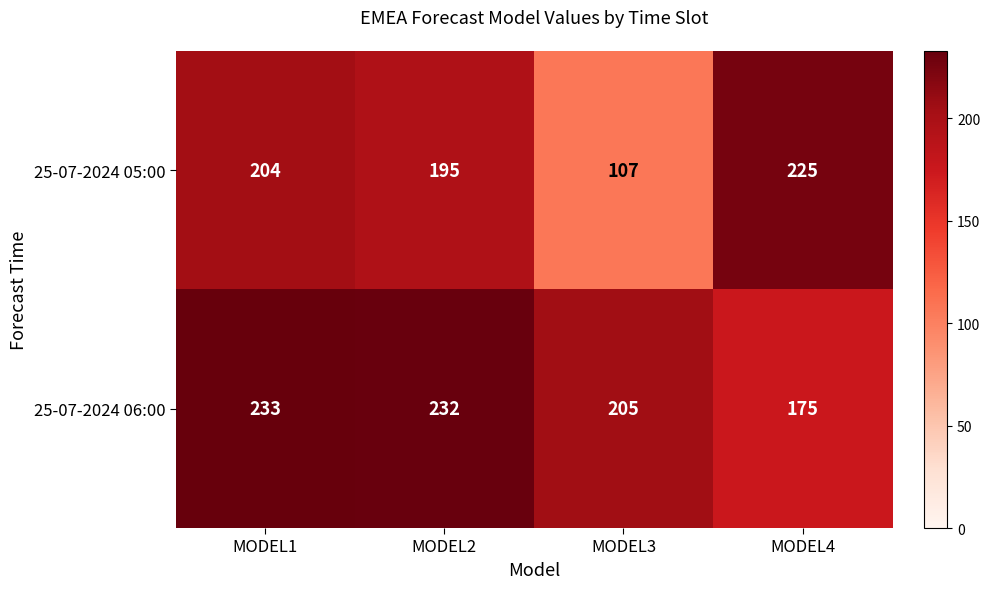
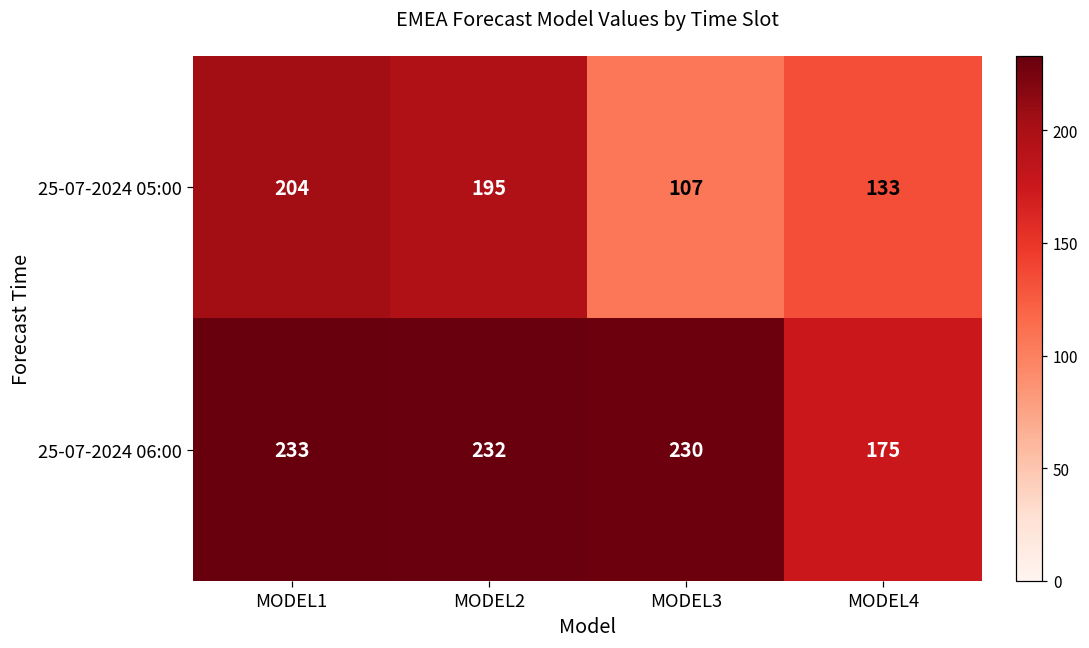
25-07-2024 05:00, MODEL4: 225 -> 133
25-07-2024 06:00, MODEL3: 205 -> 230
